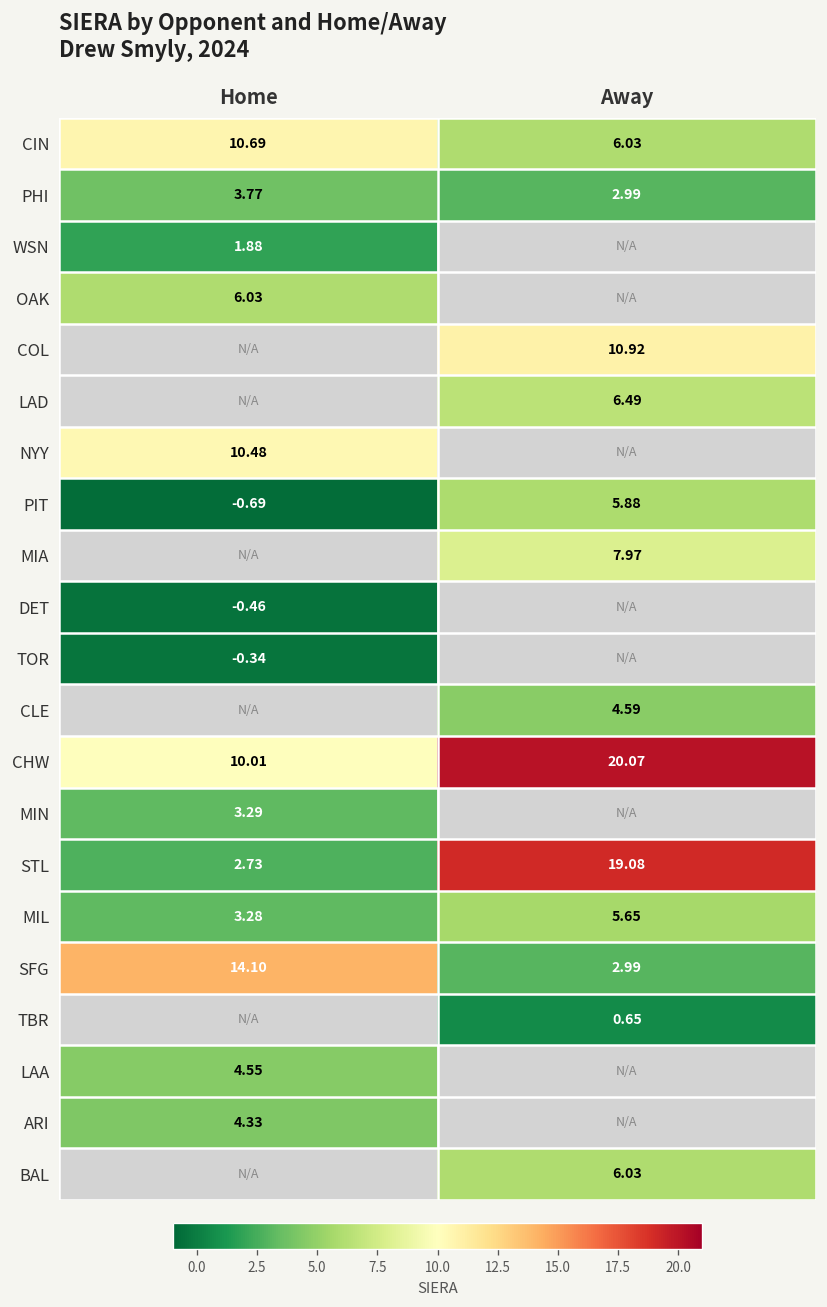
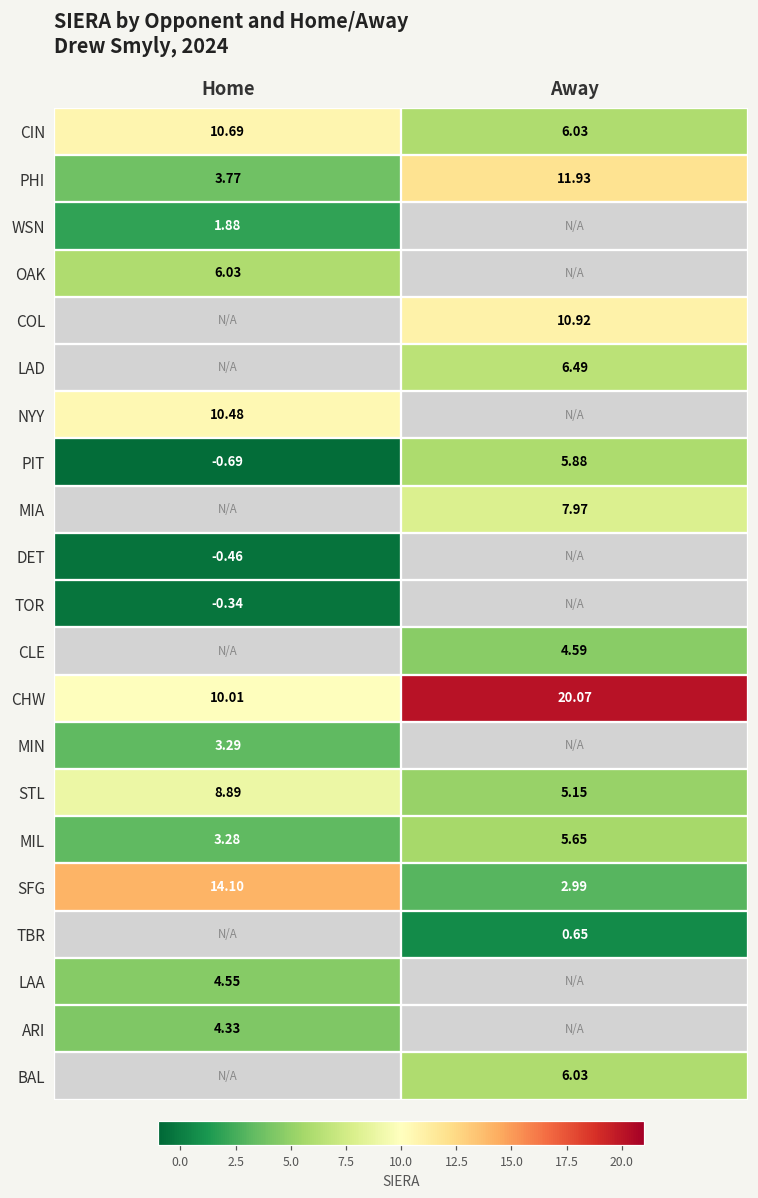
PHI, Away: 2.99 -> 11.93
STL, Home: 2.73 -> 8.89
STL, Away: 19.08 -> 5.15
